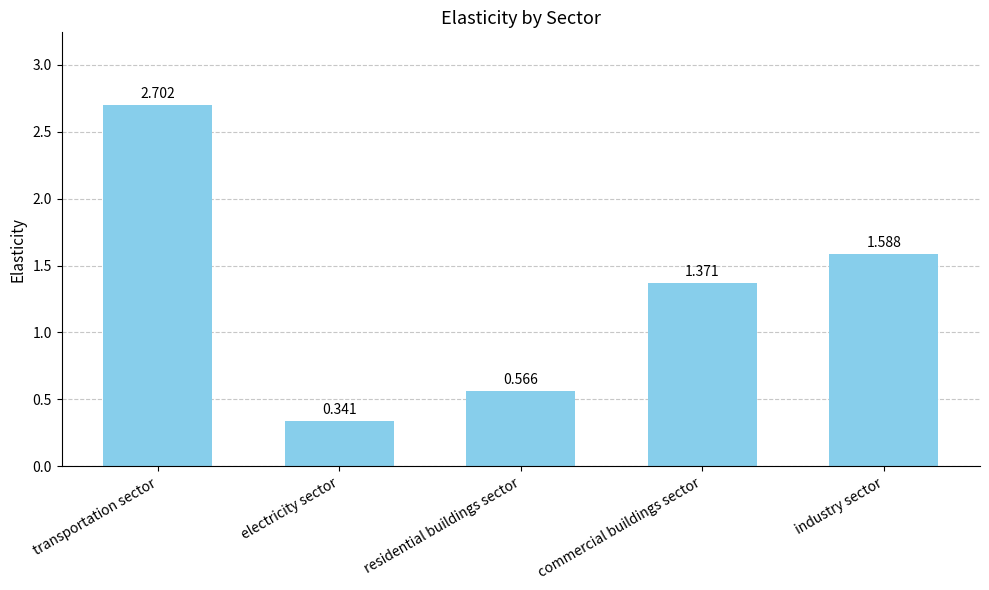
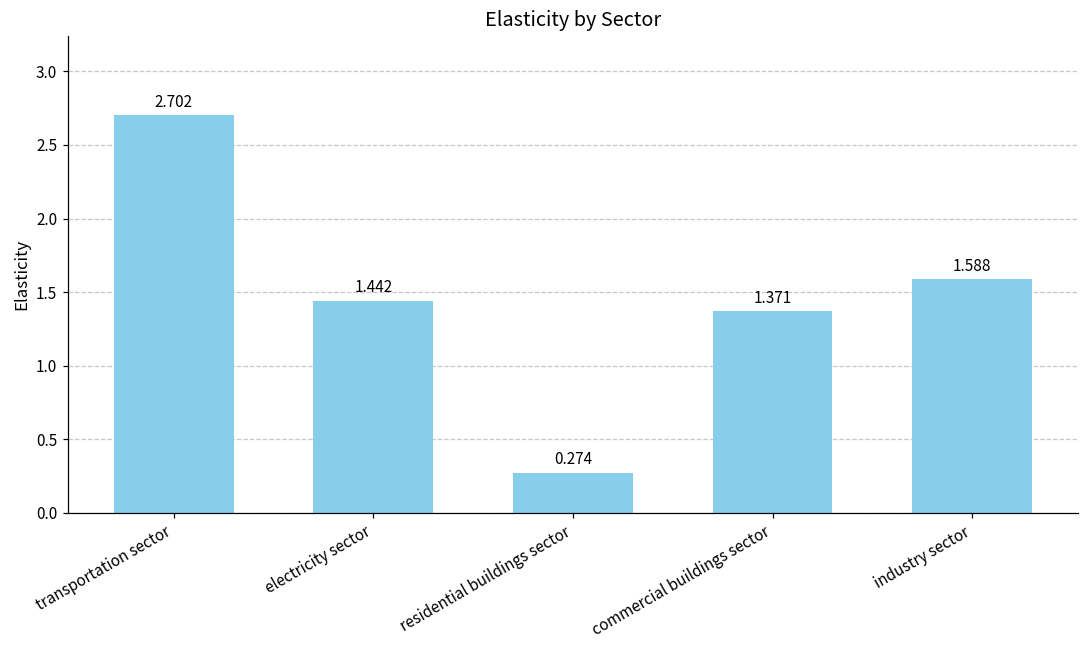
electricity sector: 0.341 -> 1.442
residential buildings sector: 0.566 -> 0.274
